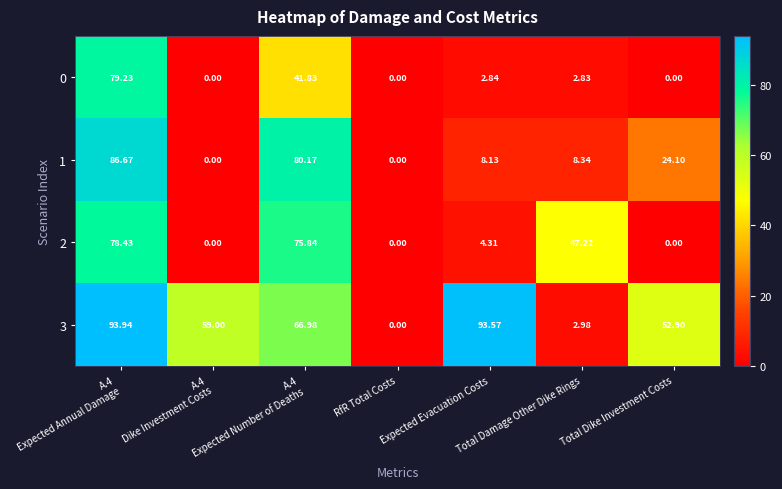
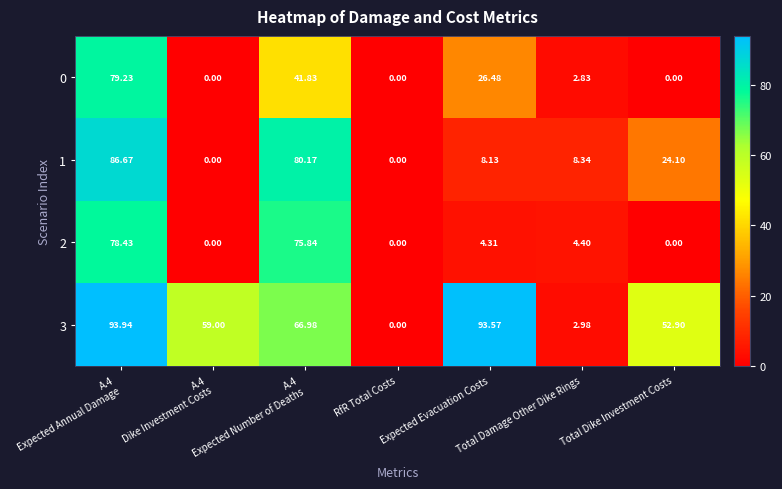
0, Expected Evacuation Costs: 2.84 -> 26.48
2, Total Damage Other Dike Rings: 47.22 -> 4.40
